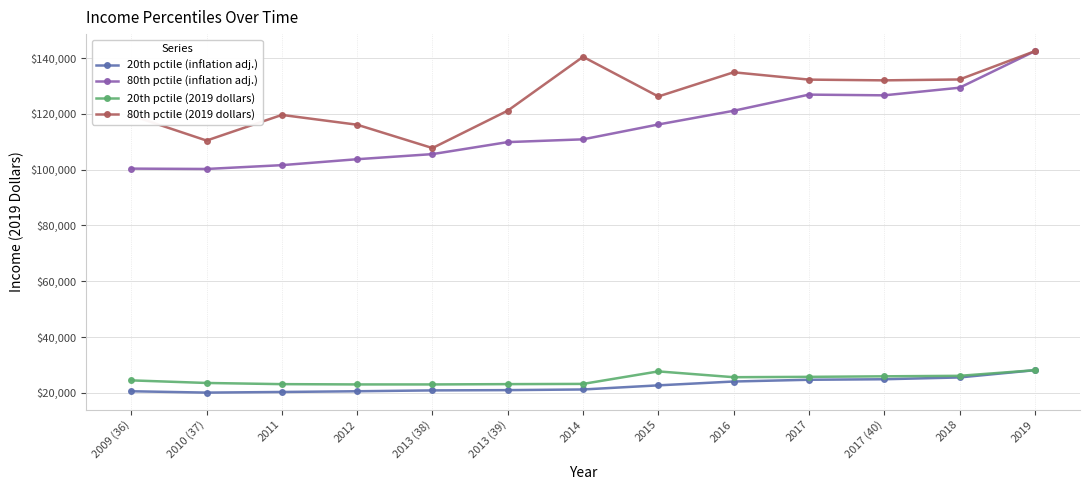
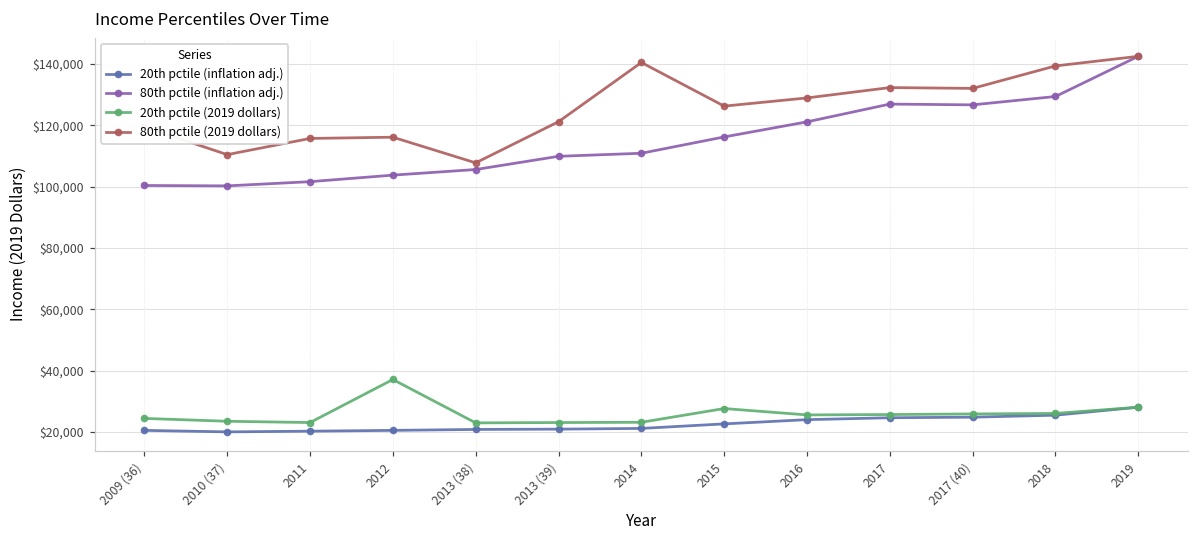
80th pctile (2019 dollars), 2011: $120,000 -> $116,000
20th pctile (2019 dollars), 2012: $23,000 -> $37,000
80th pctile (2019 dollars), 2016: $135,000 -> $129,000
80th pctile (2019 dollars), 2018: $132,000 -> $139,000
